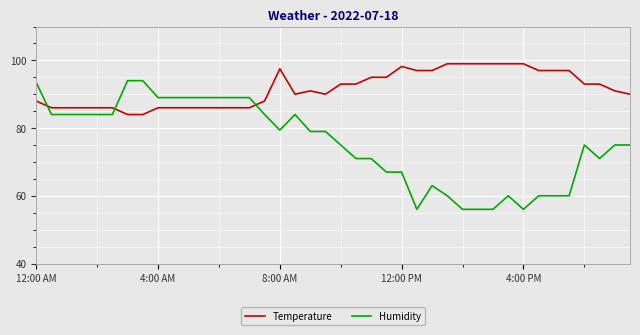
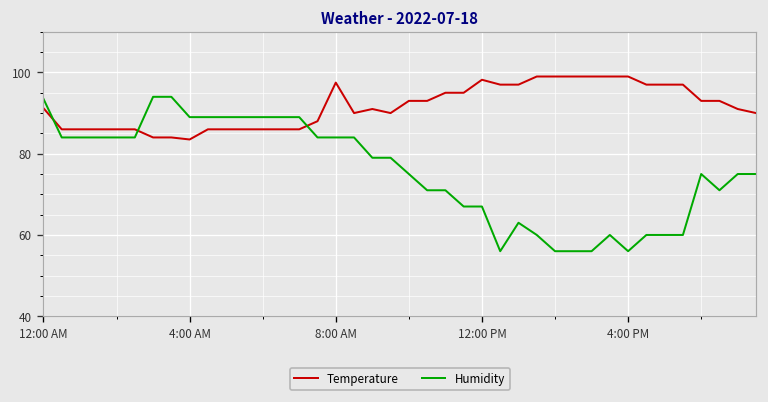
Temperature, 12:00 AM: 88 -> 91
Temperature, 4:00 AM: 86 -> 84
Humidity, 8:00 AM: 79 -> 84
